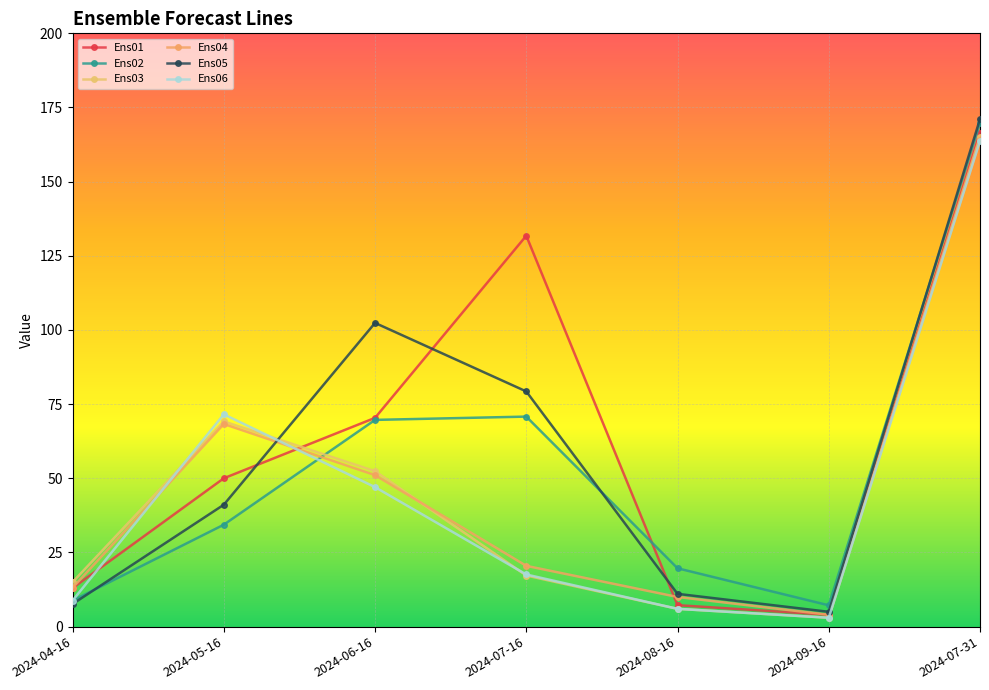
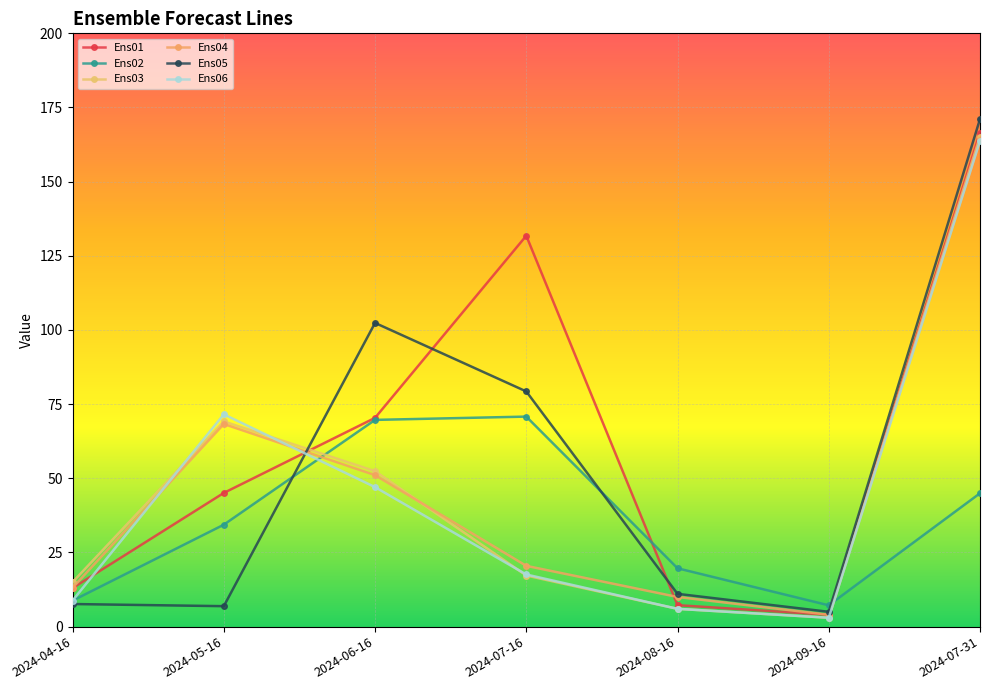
Ens01, 2024-05-16: 50 -> 45
Ens05, 2024-05-16: 41 -> 7
Ens02, 2024-07-31: 170 -> 45
